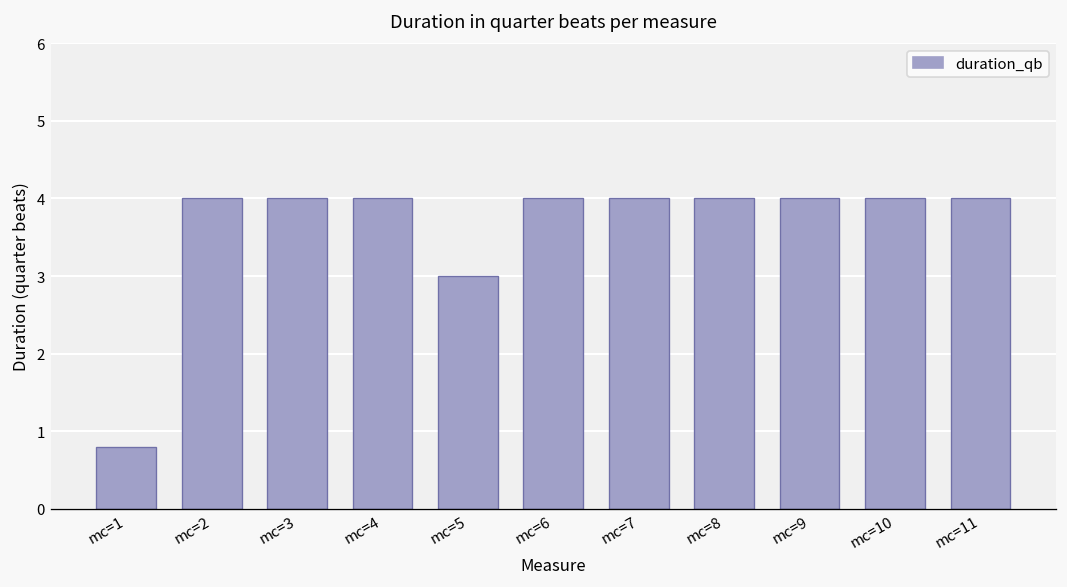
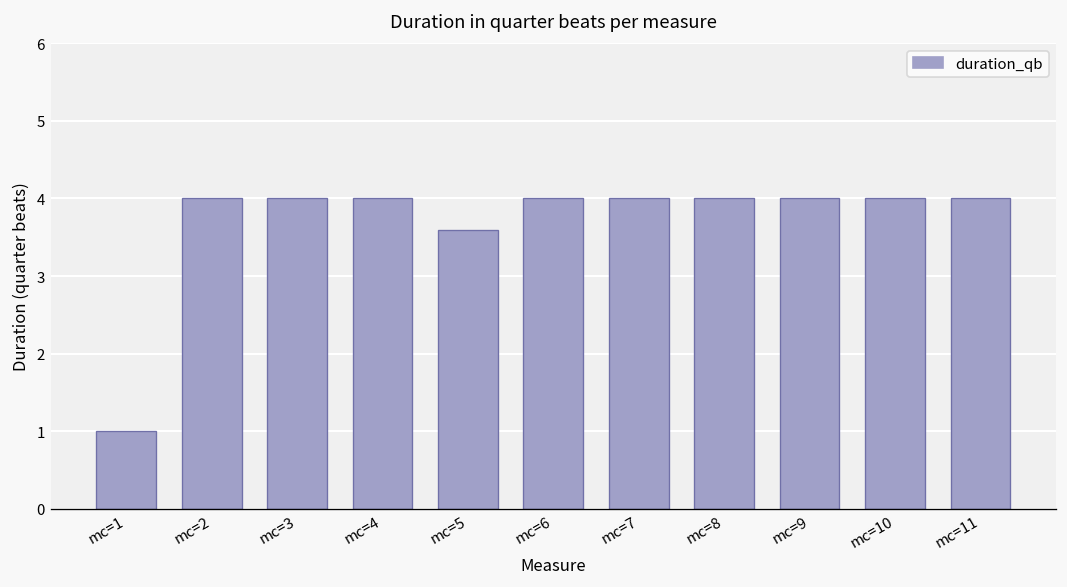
mc=1: 0.8 -> 1.0
mc=5: 3.0 -> 3.6
